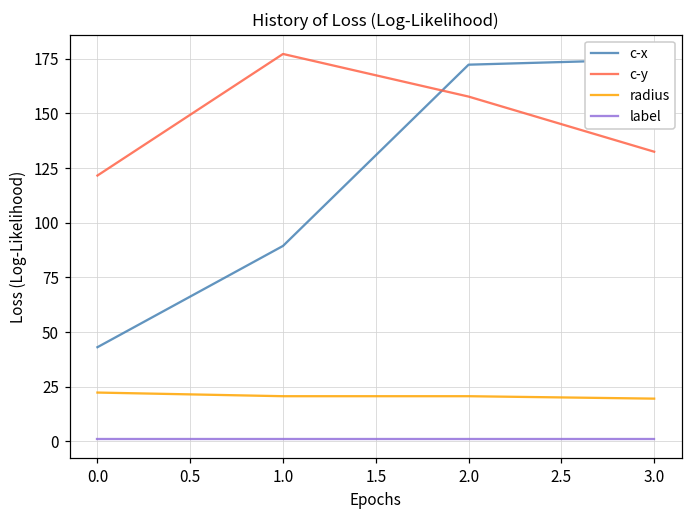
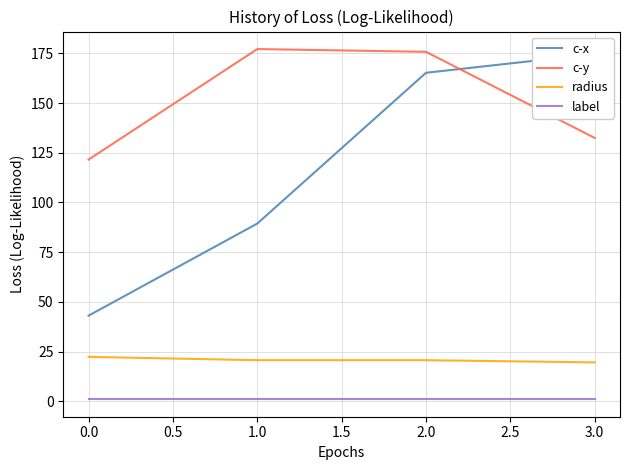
c-x, 2.0: 172 -> 165
c-y, 2.0: 158 -> 176
